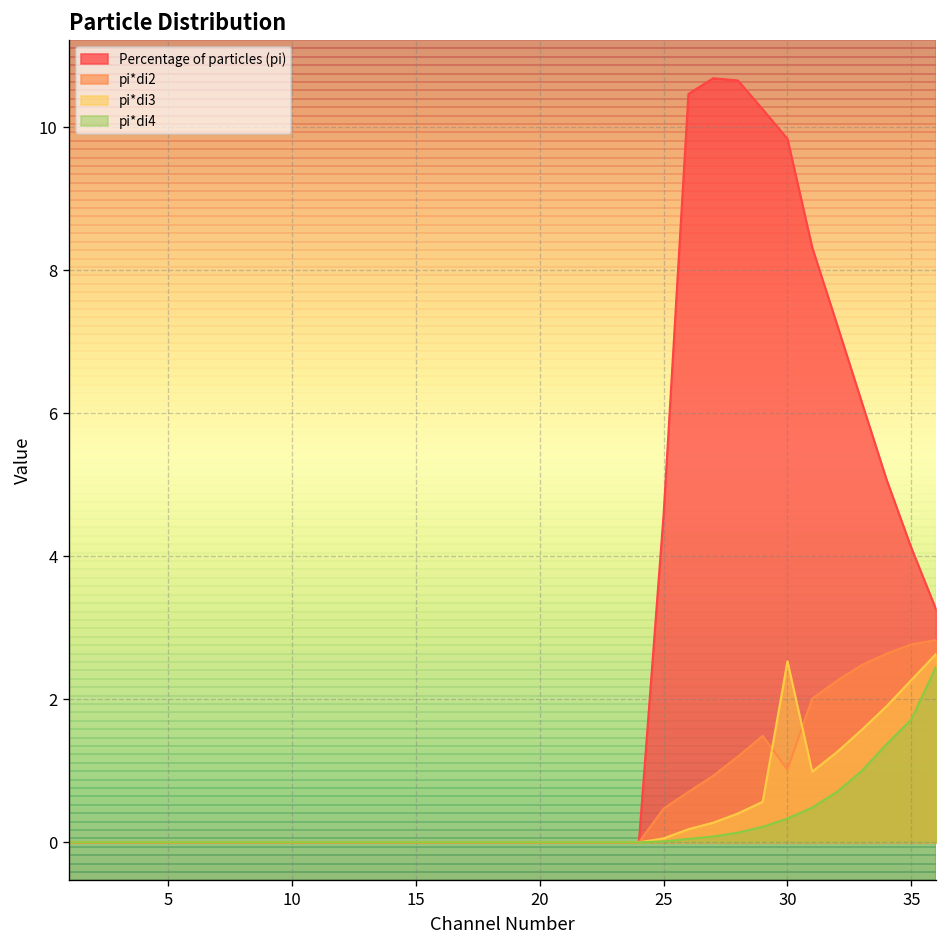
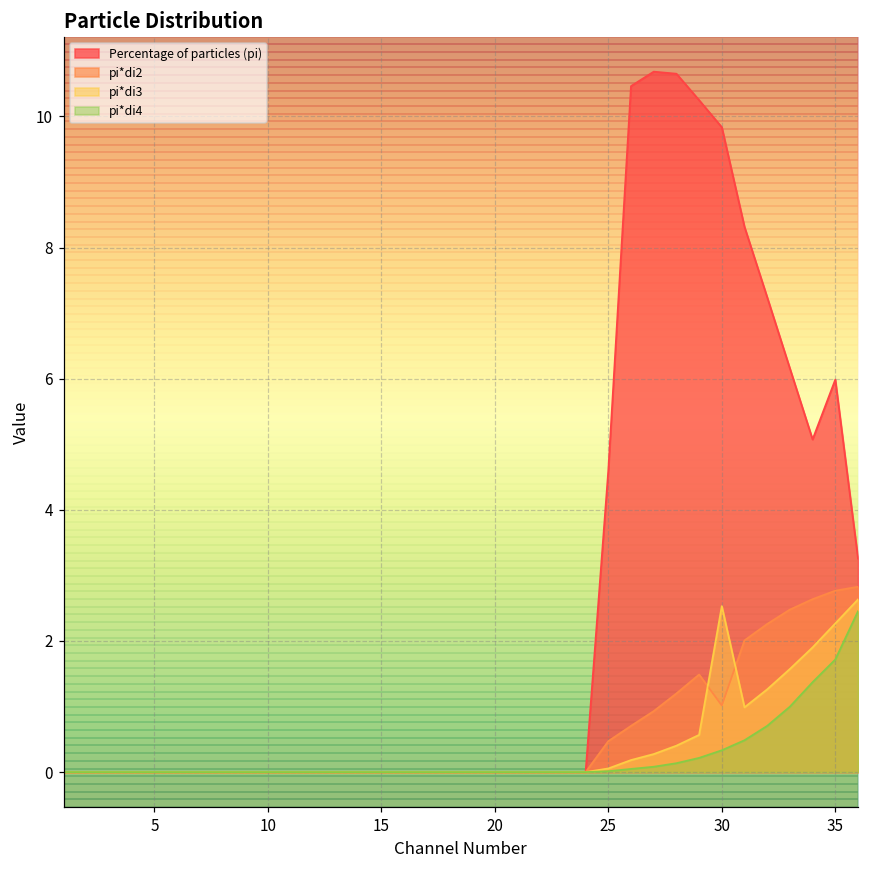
Percentage of particles (pi), 35: 4.1 -> 6.0
